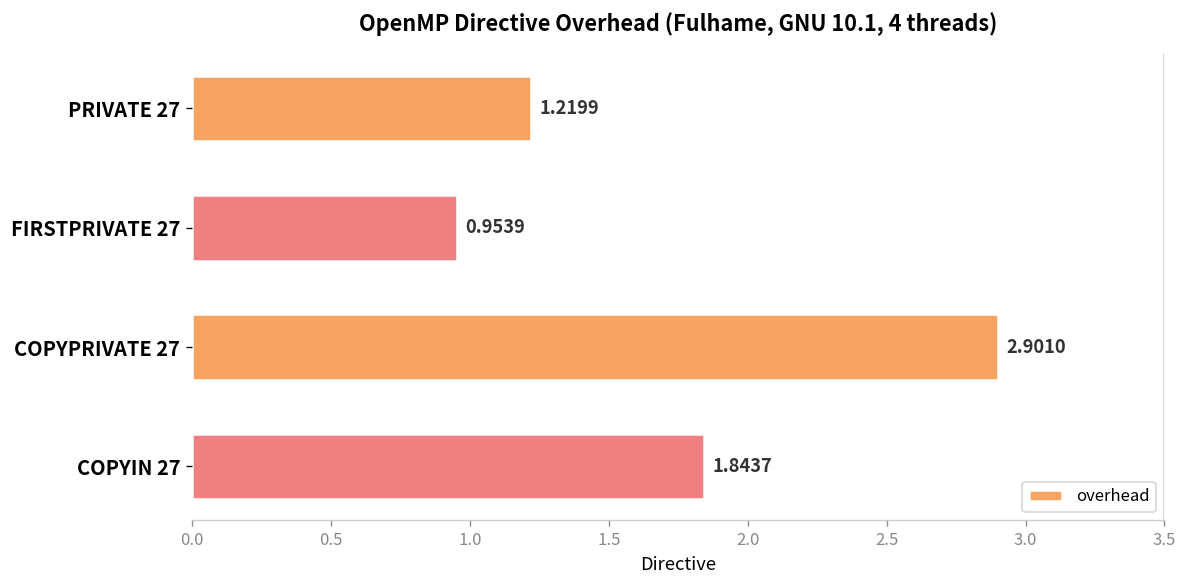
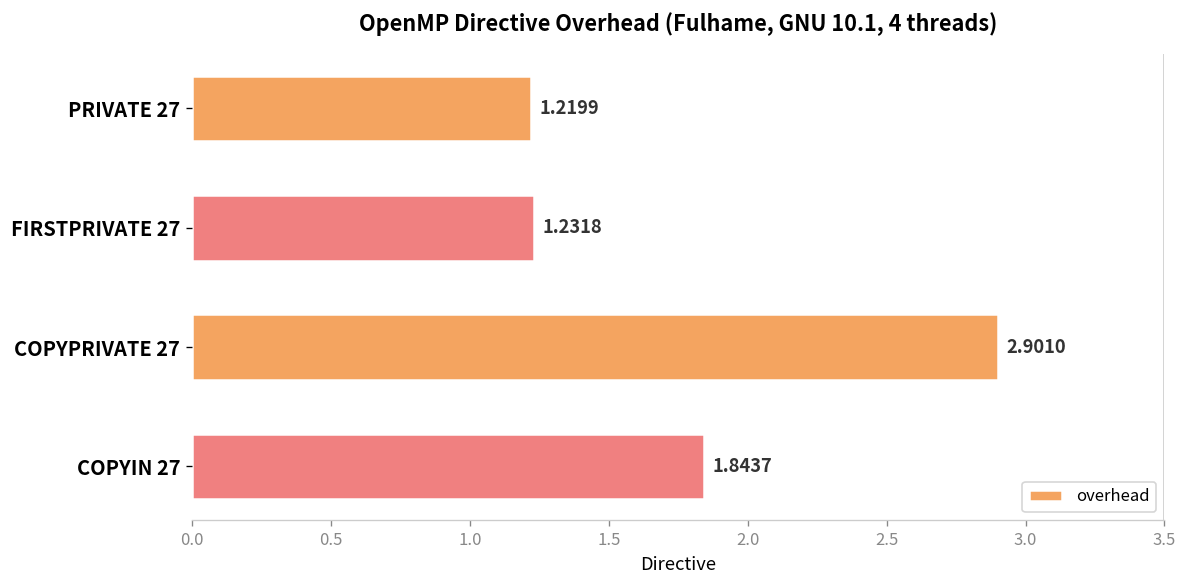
FIRSTPRIVATE 27: 0.9539 -> 1.2318
